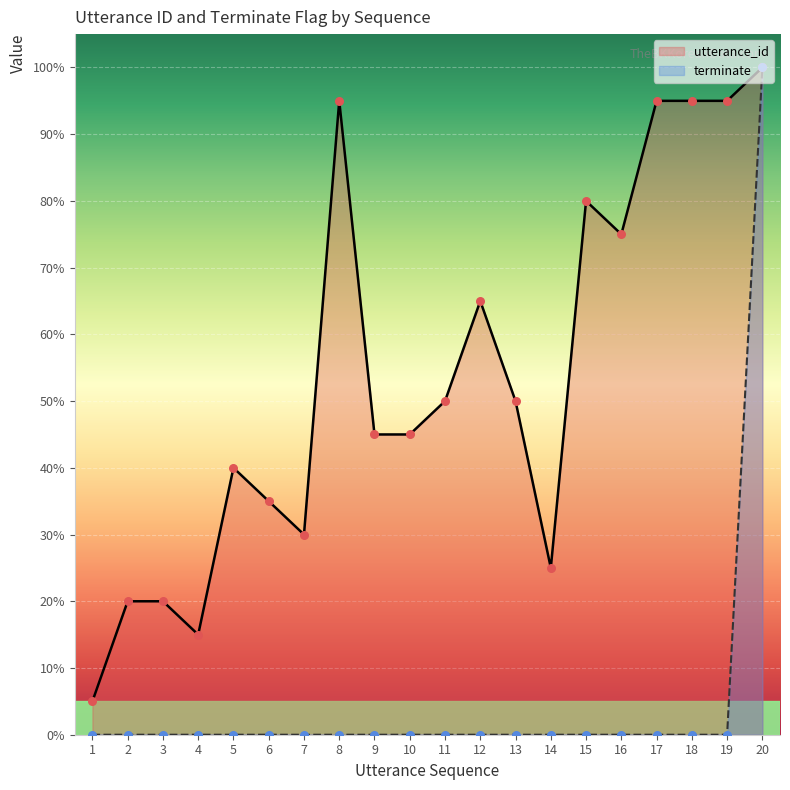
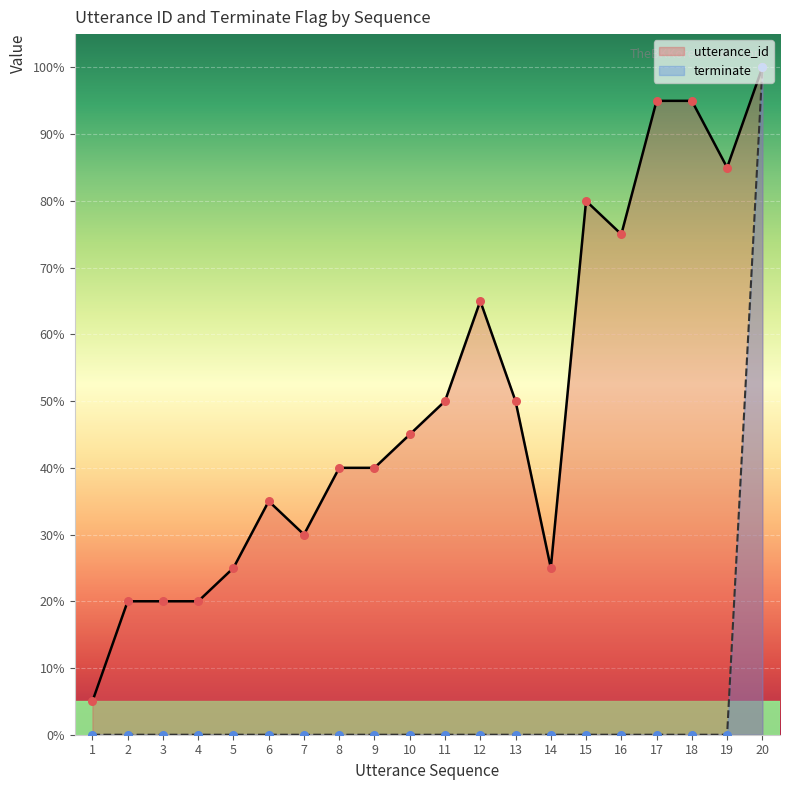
utterance_id, 4: 15% -> 20%
utterance_id, 5: 40% -> 25%
utterance_id, 8: 95% -> 40%
utterance_id, 9: 45% -> 40%
utterance_id, 19: 95% -> 85%
